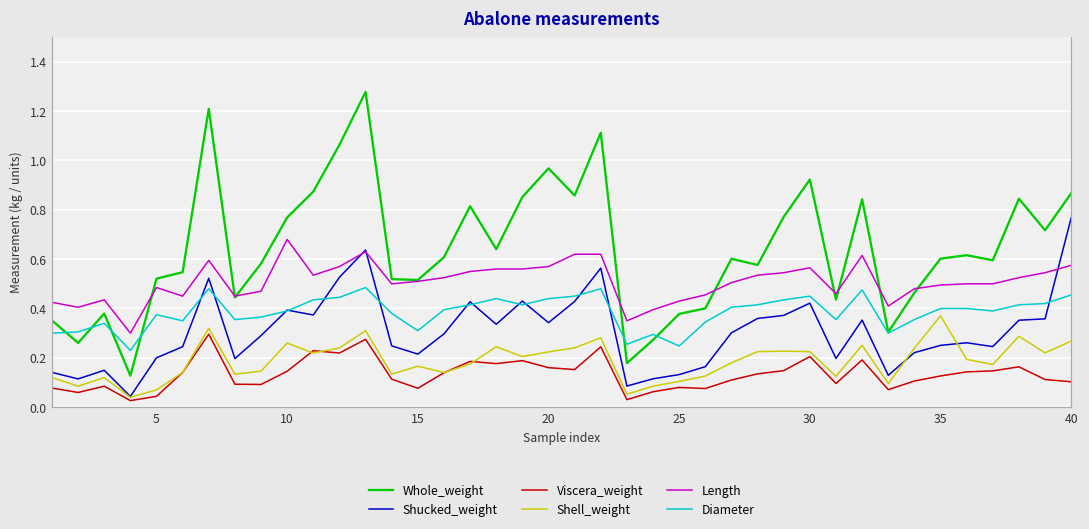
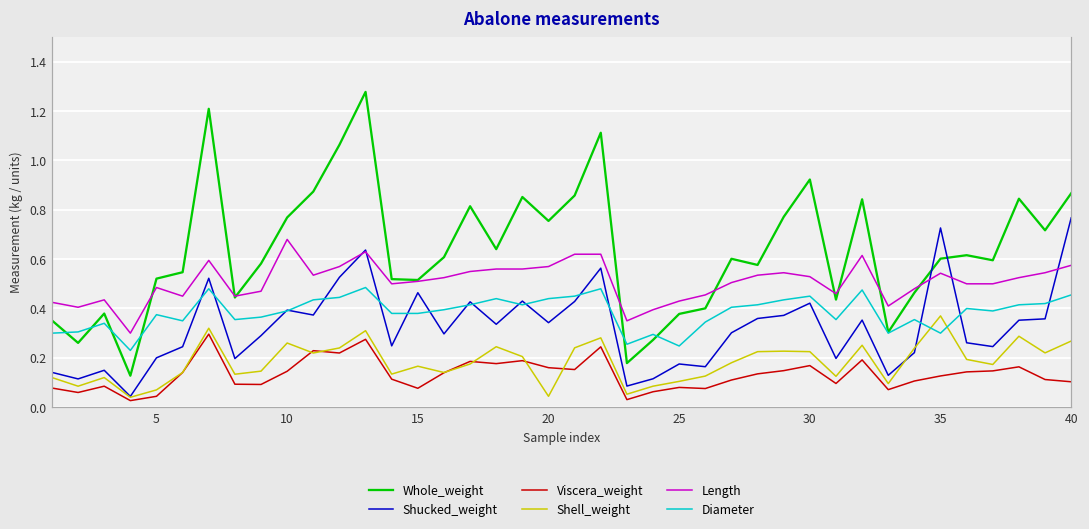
Shucked_weight, 15: 0.22 -> 0.46
Diameter, 15: 0.31 -> 0.38
Whole_weight, 20: 0.97 -> 0.76
Shell_weight, 20: 0.22 -> 0.04
Shucked_weight, 25: 0.13 -> 0.18
Viscera_weight, 30: 0.21 -> 0.17
Length, 30: 0.57 -> 0.53
Shucked_weight, 35: 0.25 -> 0.73
Length, 35: 0.50 -> 0.54
Diameter, 35: 0.4 -> 0.3
